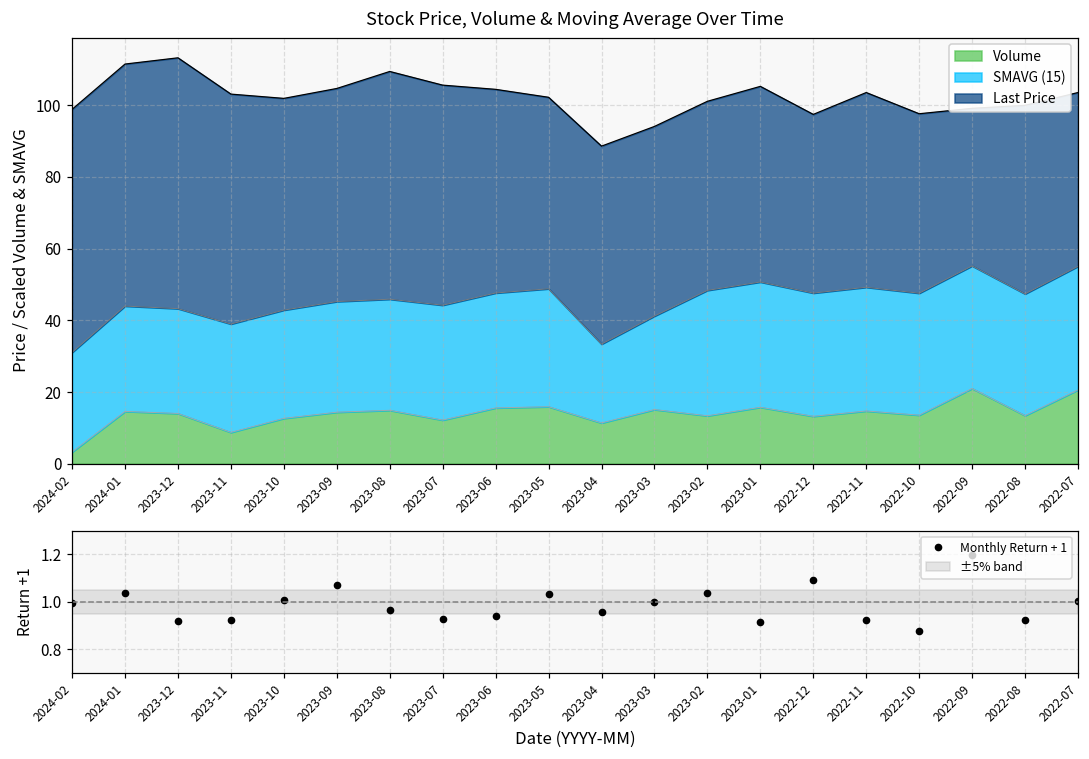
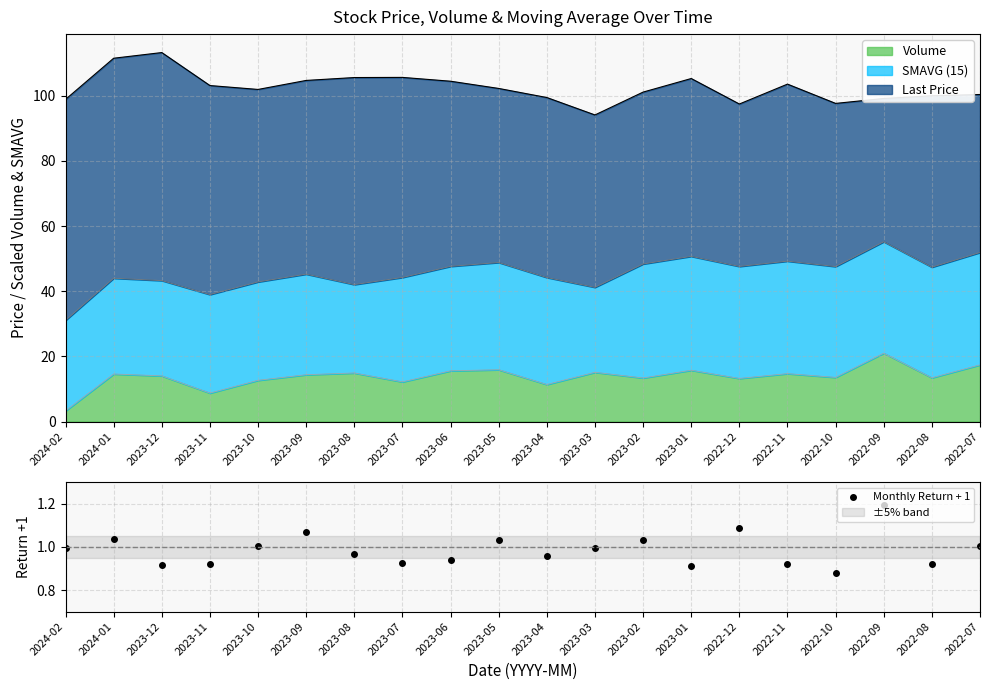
Stock Price, Volume & Moving Average Over Time, SMAVG (15), 2023-08: 31 -> 27
Stock Price, Volume & Moving Average Over Time, SMAVG (15), 2023-04: 22 -> 33
Stock Price, Volume & Moving Average Over Time, Volume, 2022-07: 21 -> 17
